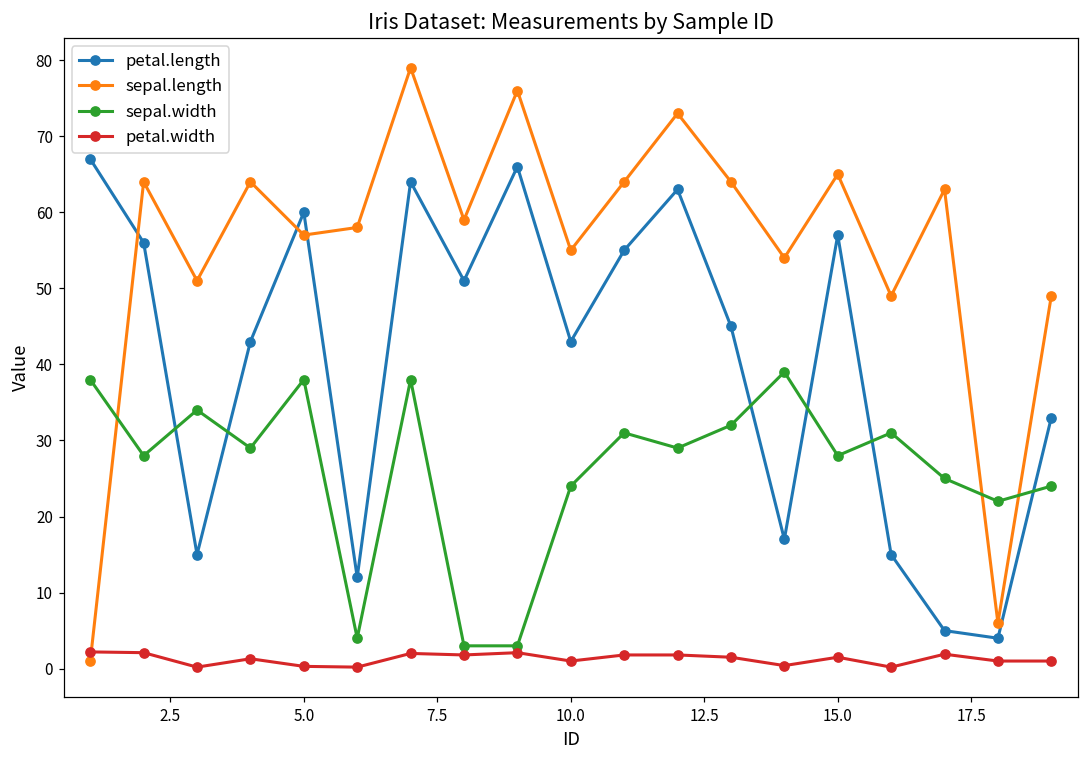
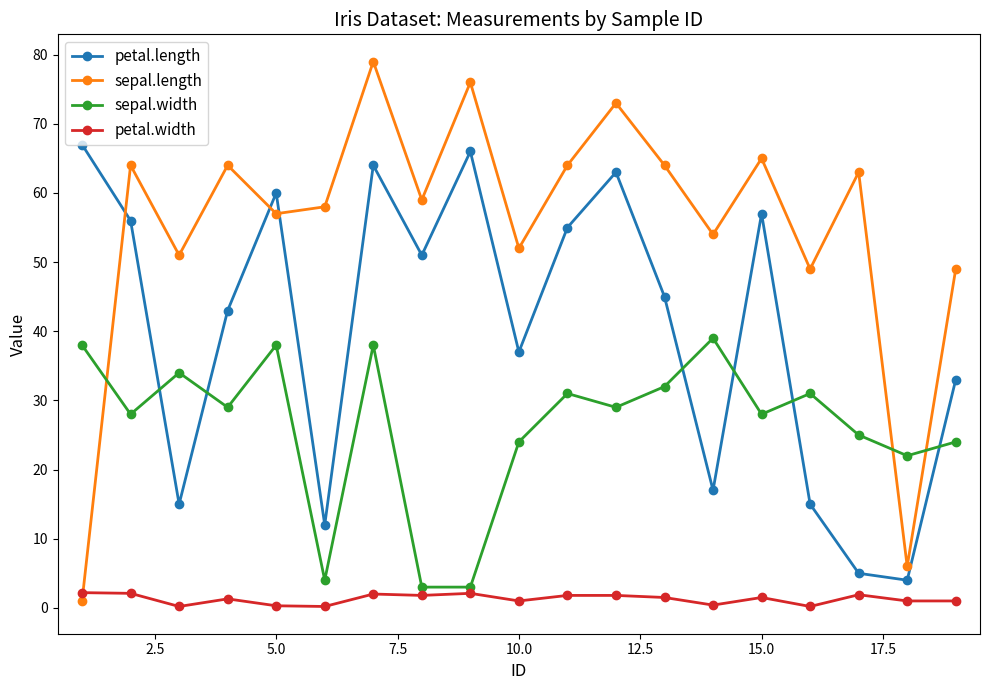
petal.length, 10.0: 43 -> 37
sepal.length, 10.0: 55 -> 52
